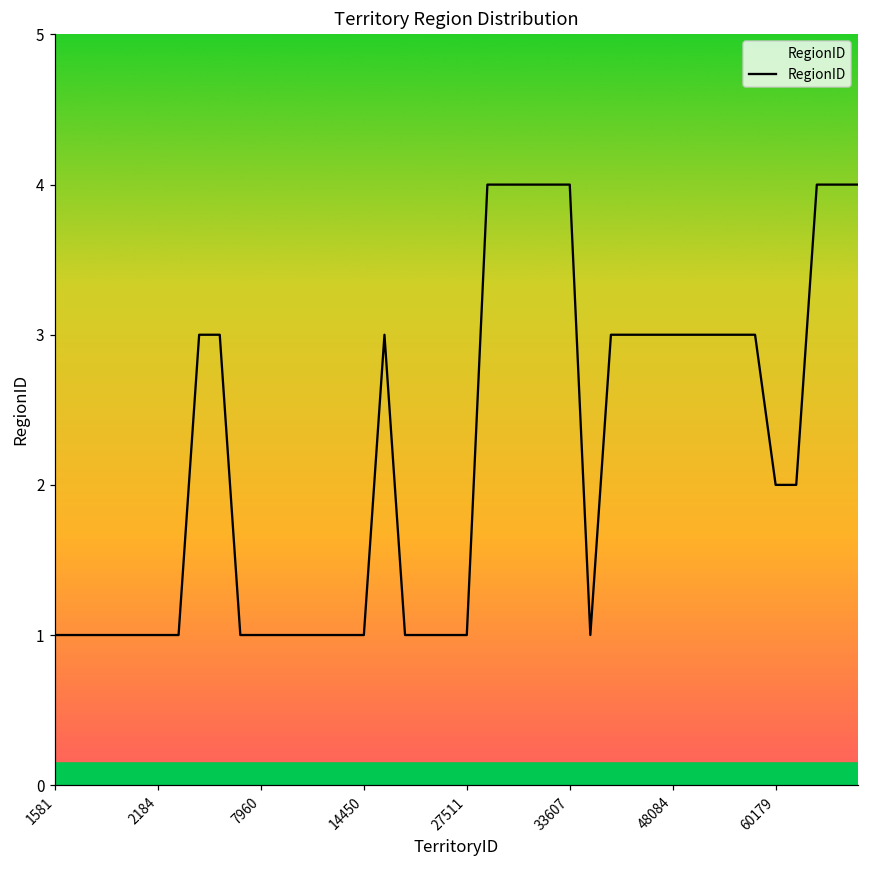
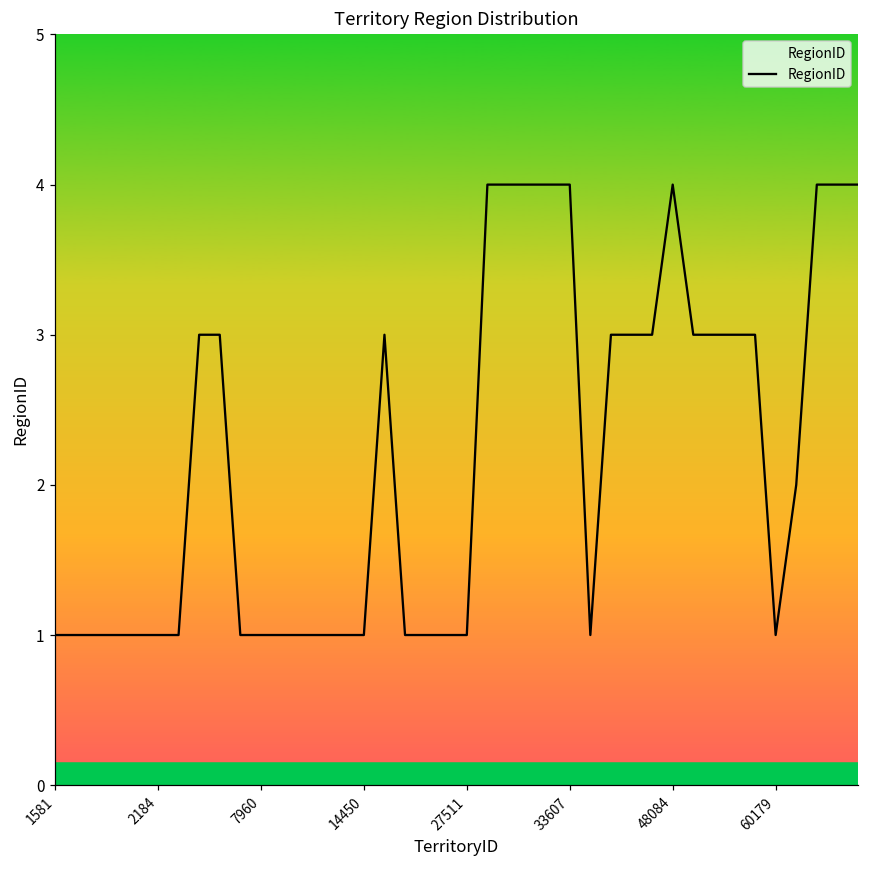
48084: 3 -> 4
60179: 2 -> 1
